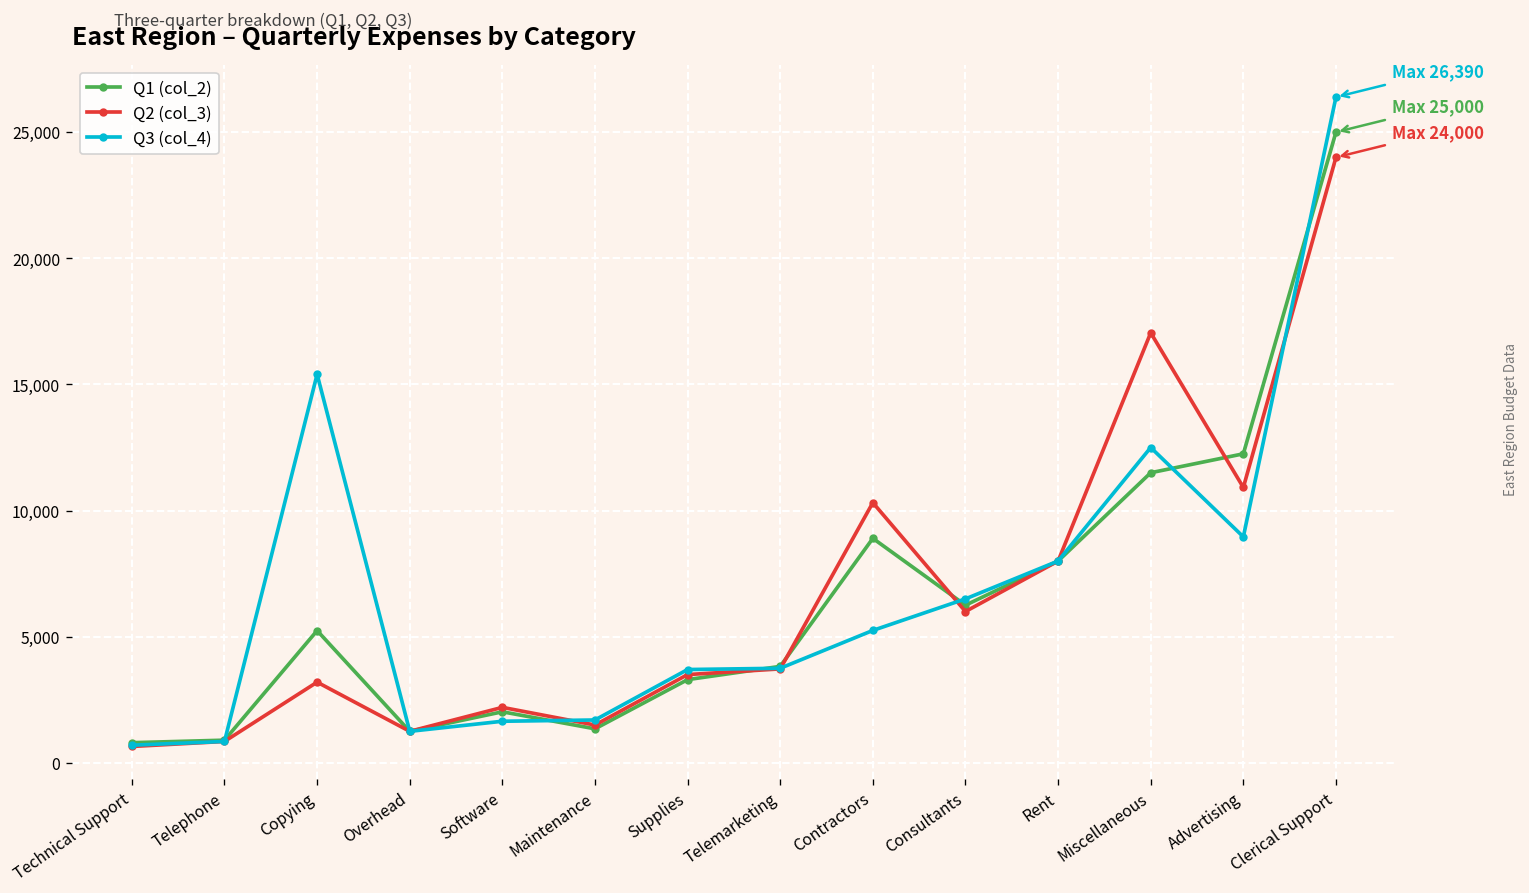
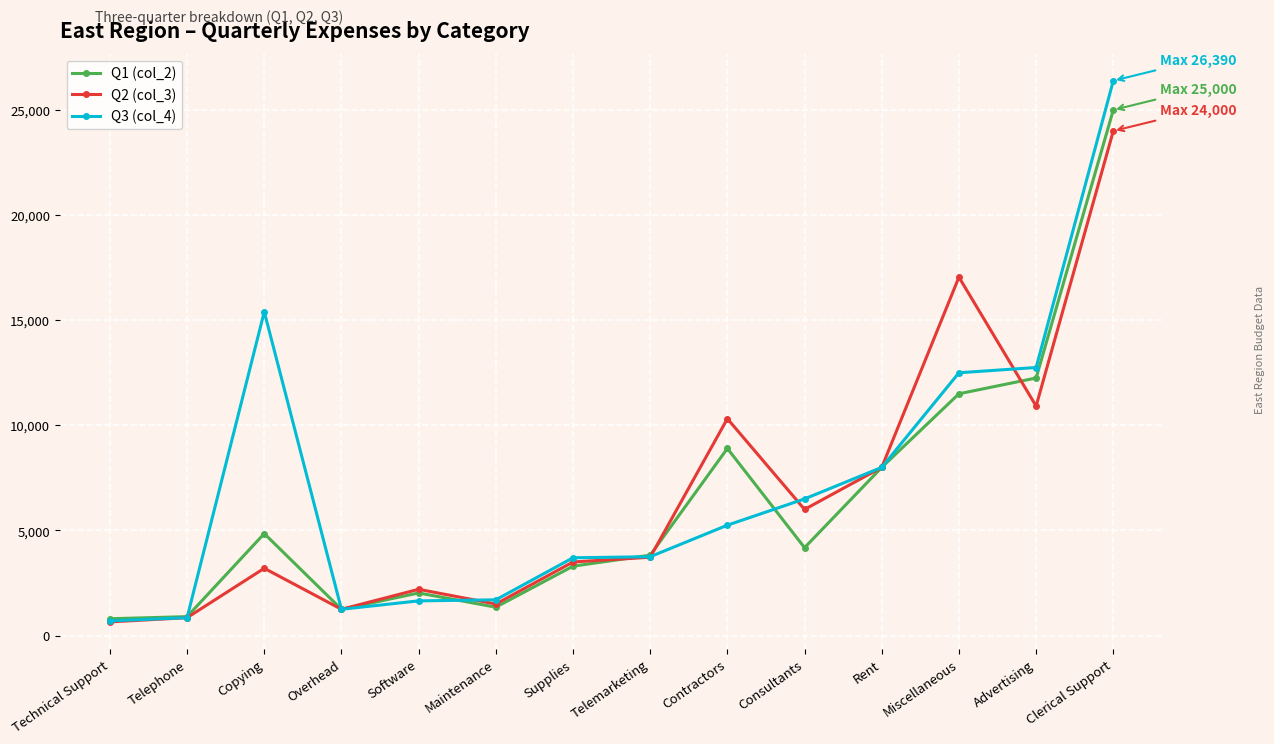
Q1 (col_2), Copying: 5,200 -> 4,900
Q1 (col_2), Consultants: 6,300 -> 4,200
Q3 (col_4), Advertising: 9,000 -> 12,800
